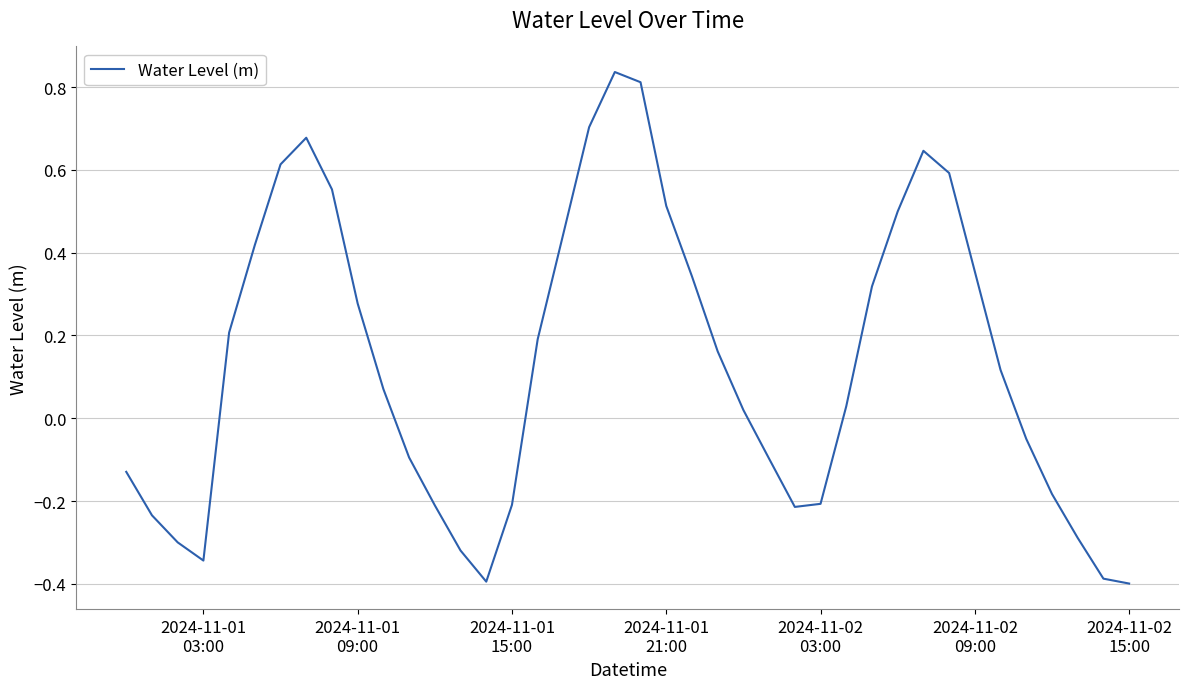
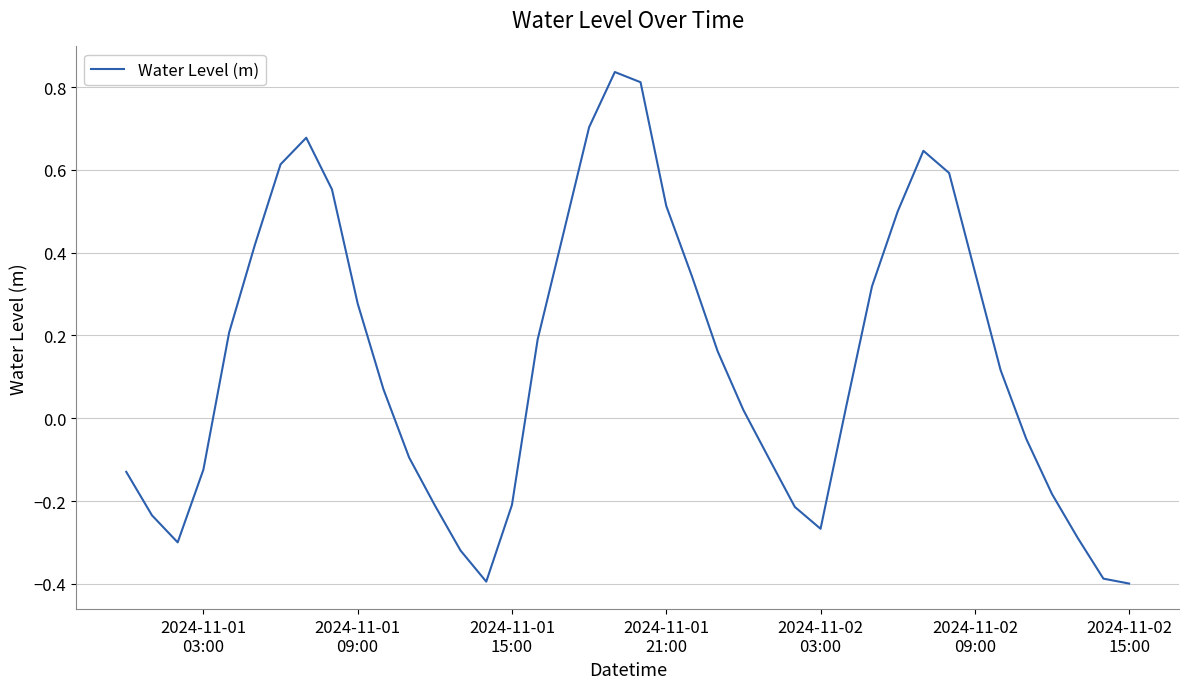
2024-11-01 03:00: -0.34 -> -0.12
2024-11-02 03:00: -0.21 -> -0.27
